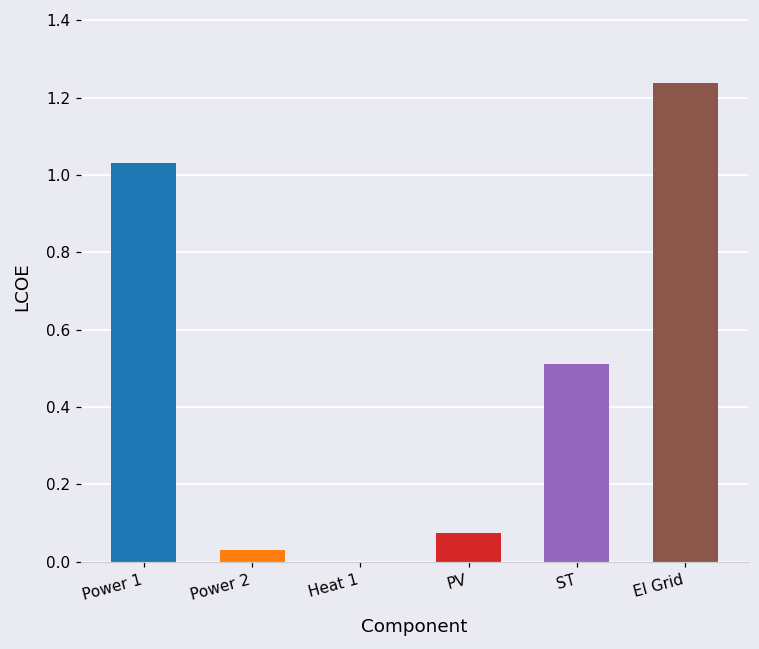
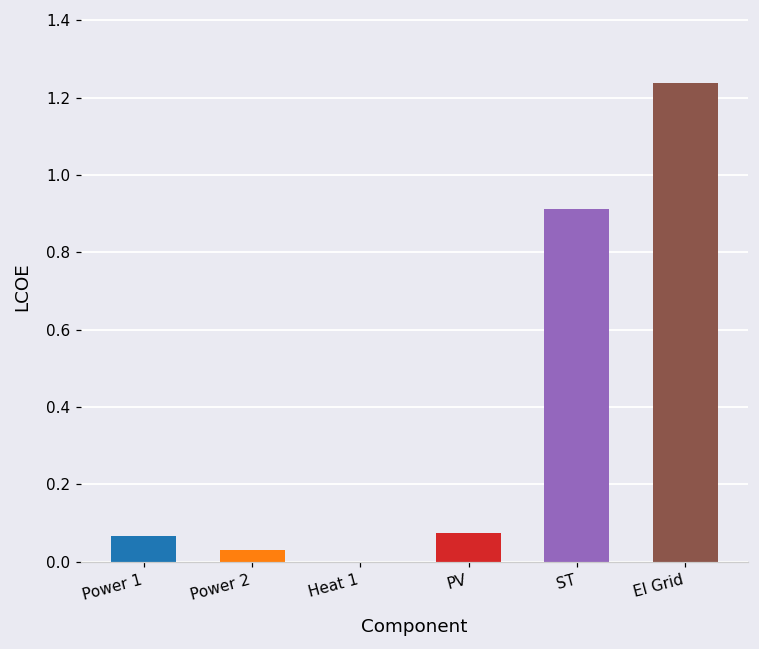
Power 1: 1.03 -> 0.06
ST: 0.51 -> 0.91
